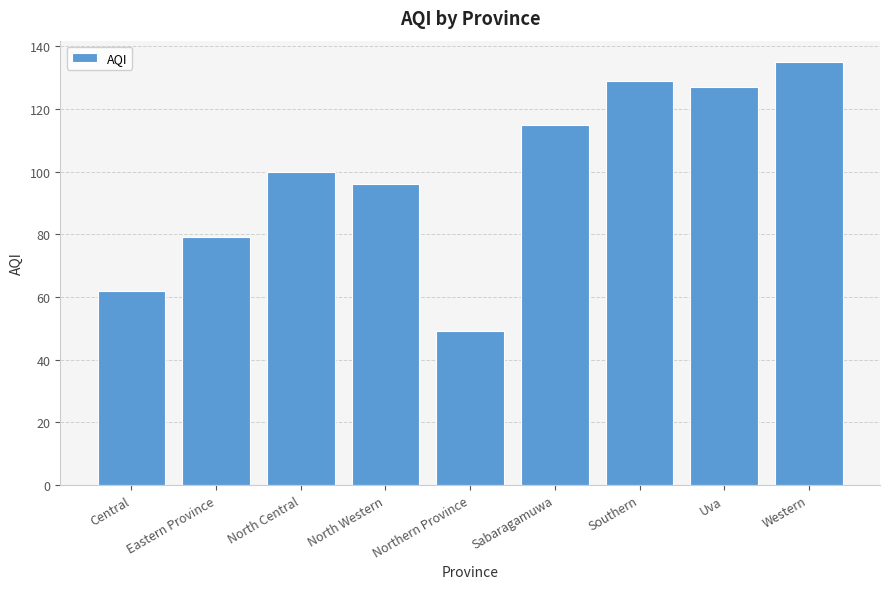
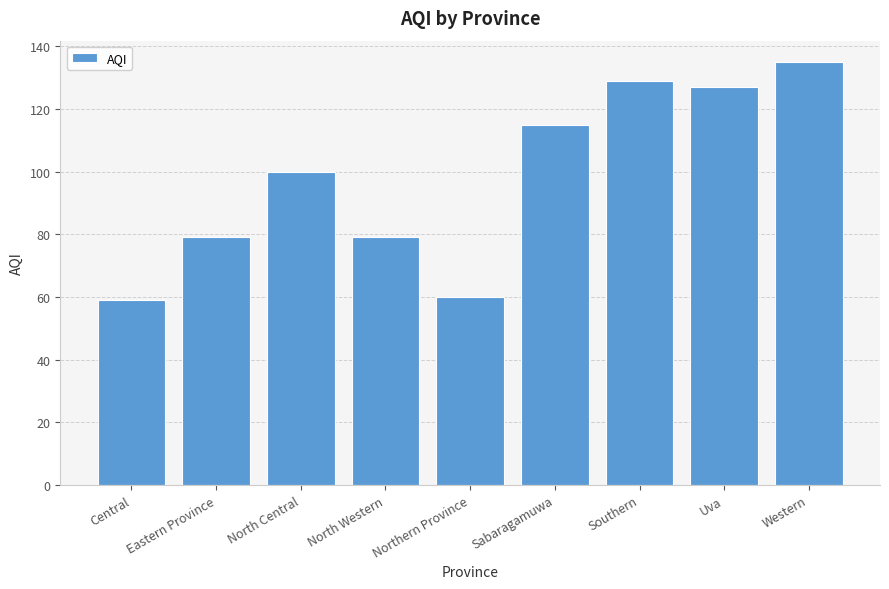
Central: 62 -> 59
North Western: 96 -> 79
Northern Province: 49 -> 60
